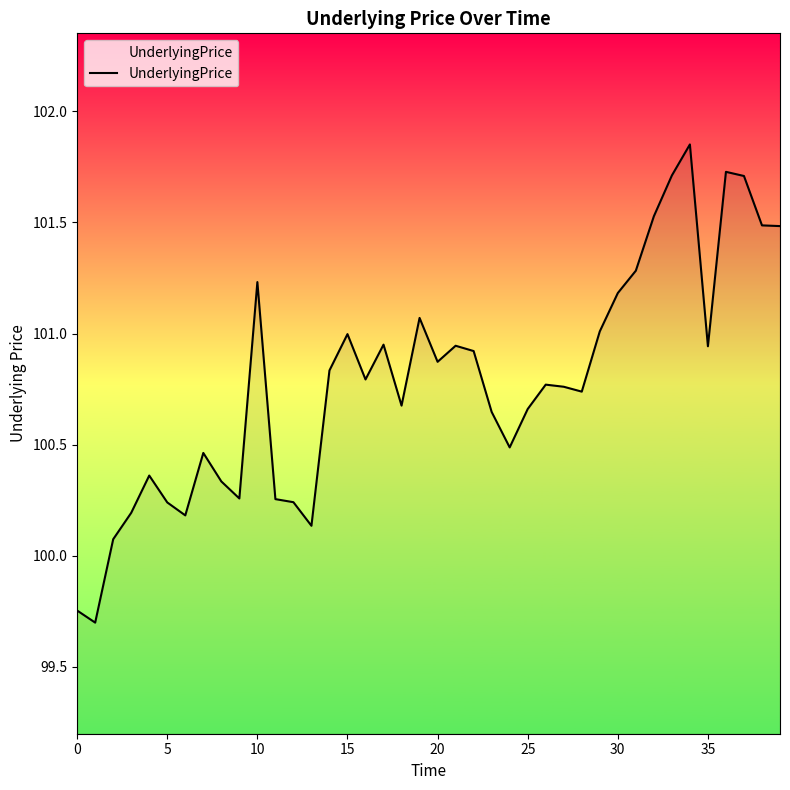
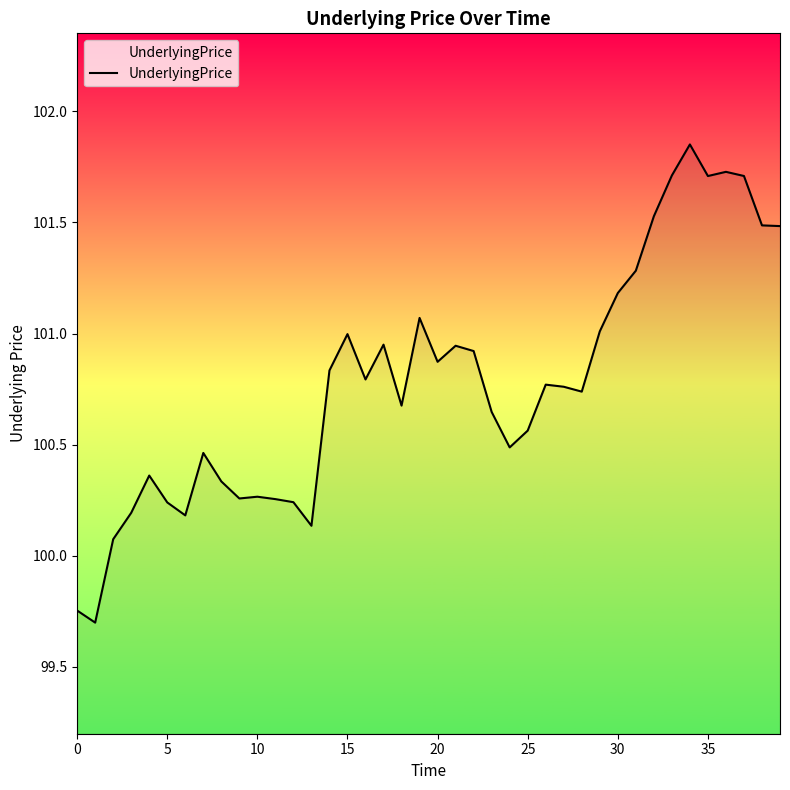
10: 101.23 -> 100.27
25: 100.66 -> 100.56
35: 100.94 -> 101.71
